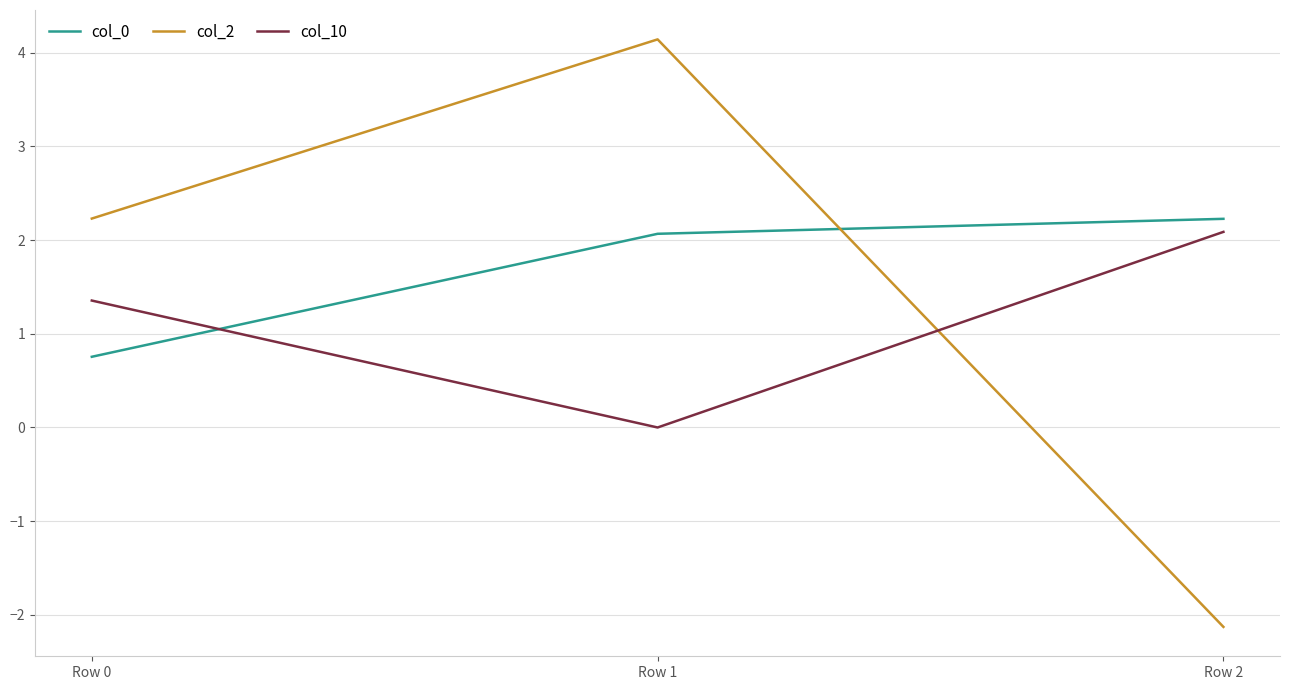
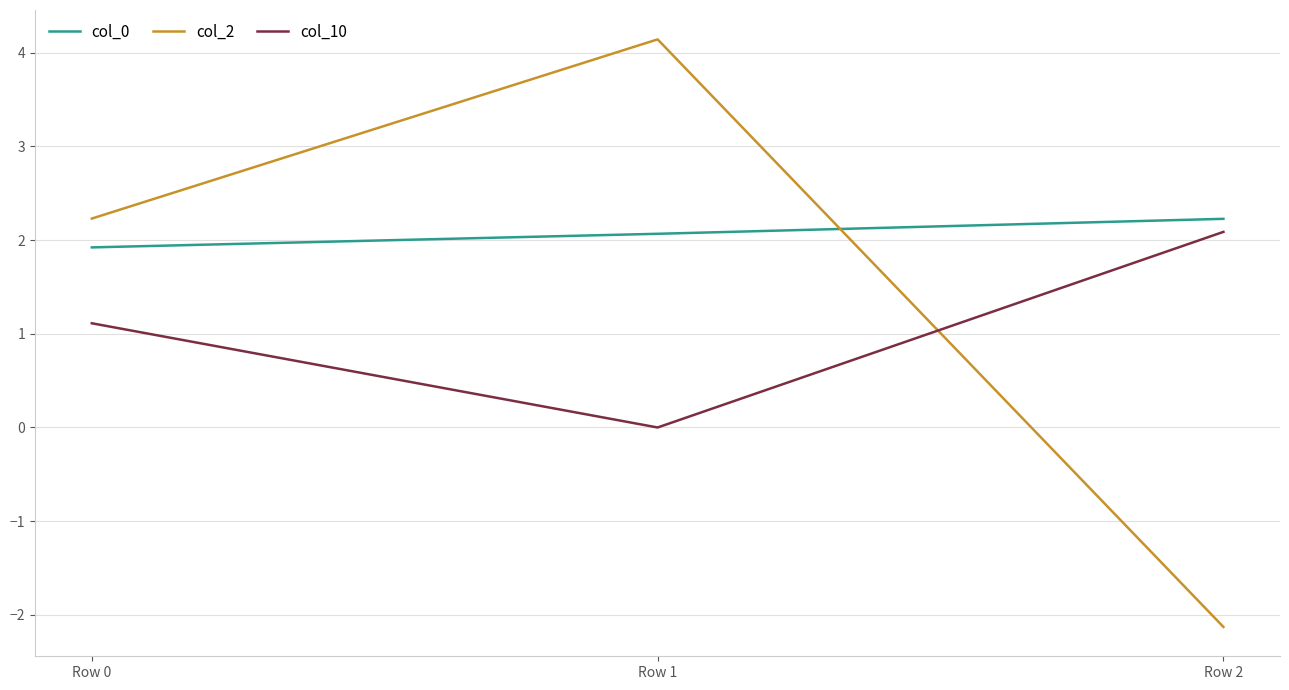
col_0, Row 0: 0.8 -> 1.9
col_10, Row 0: 1.4 -> 1.1
